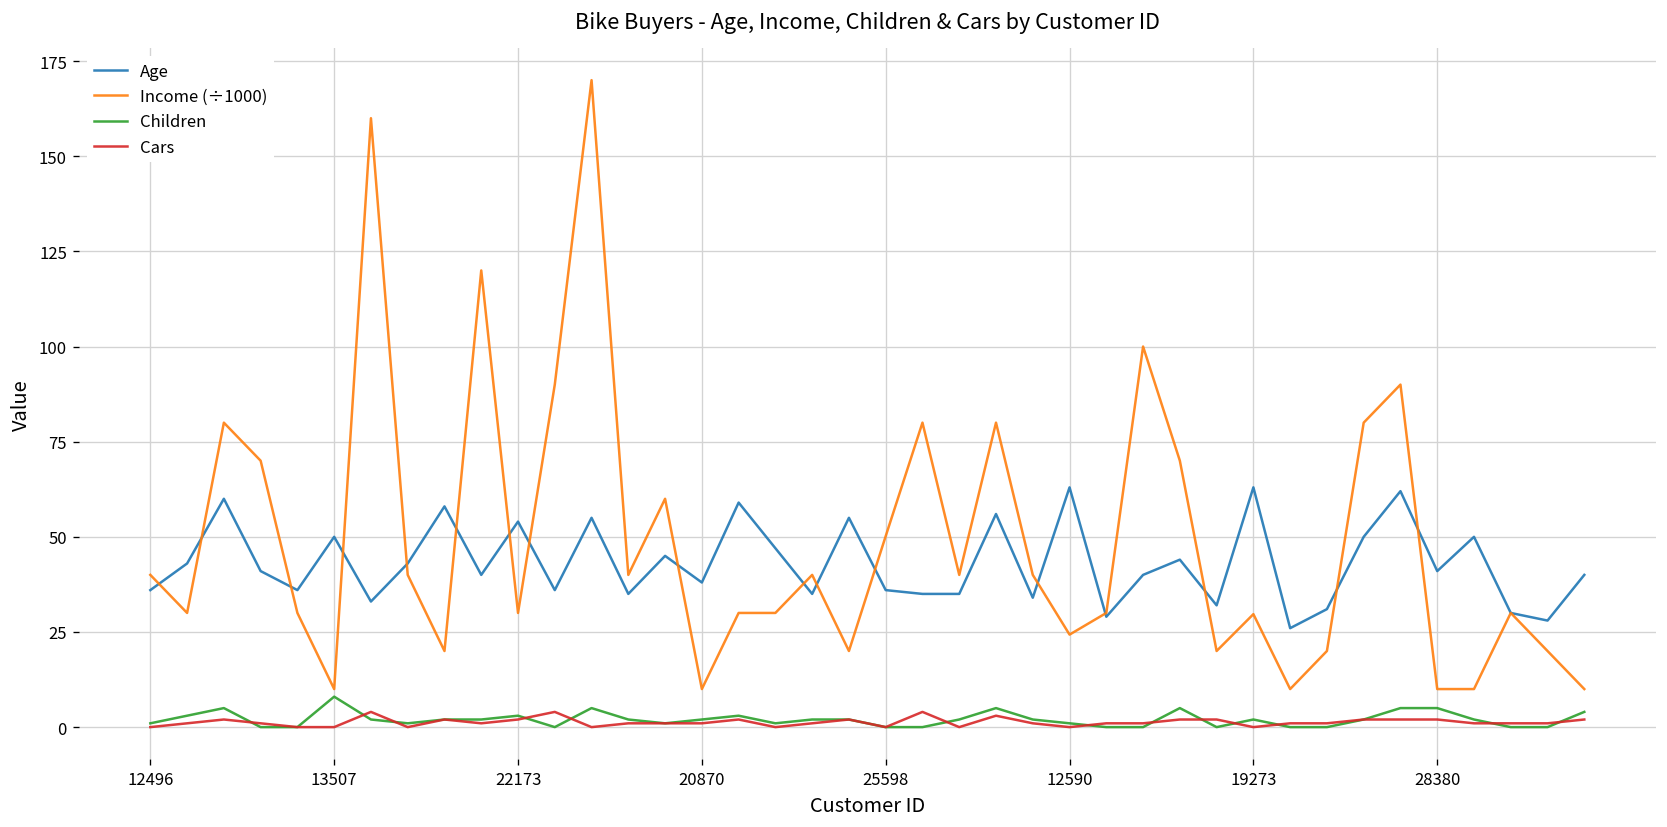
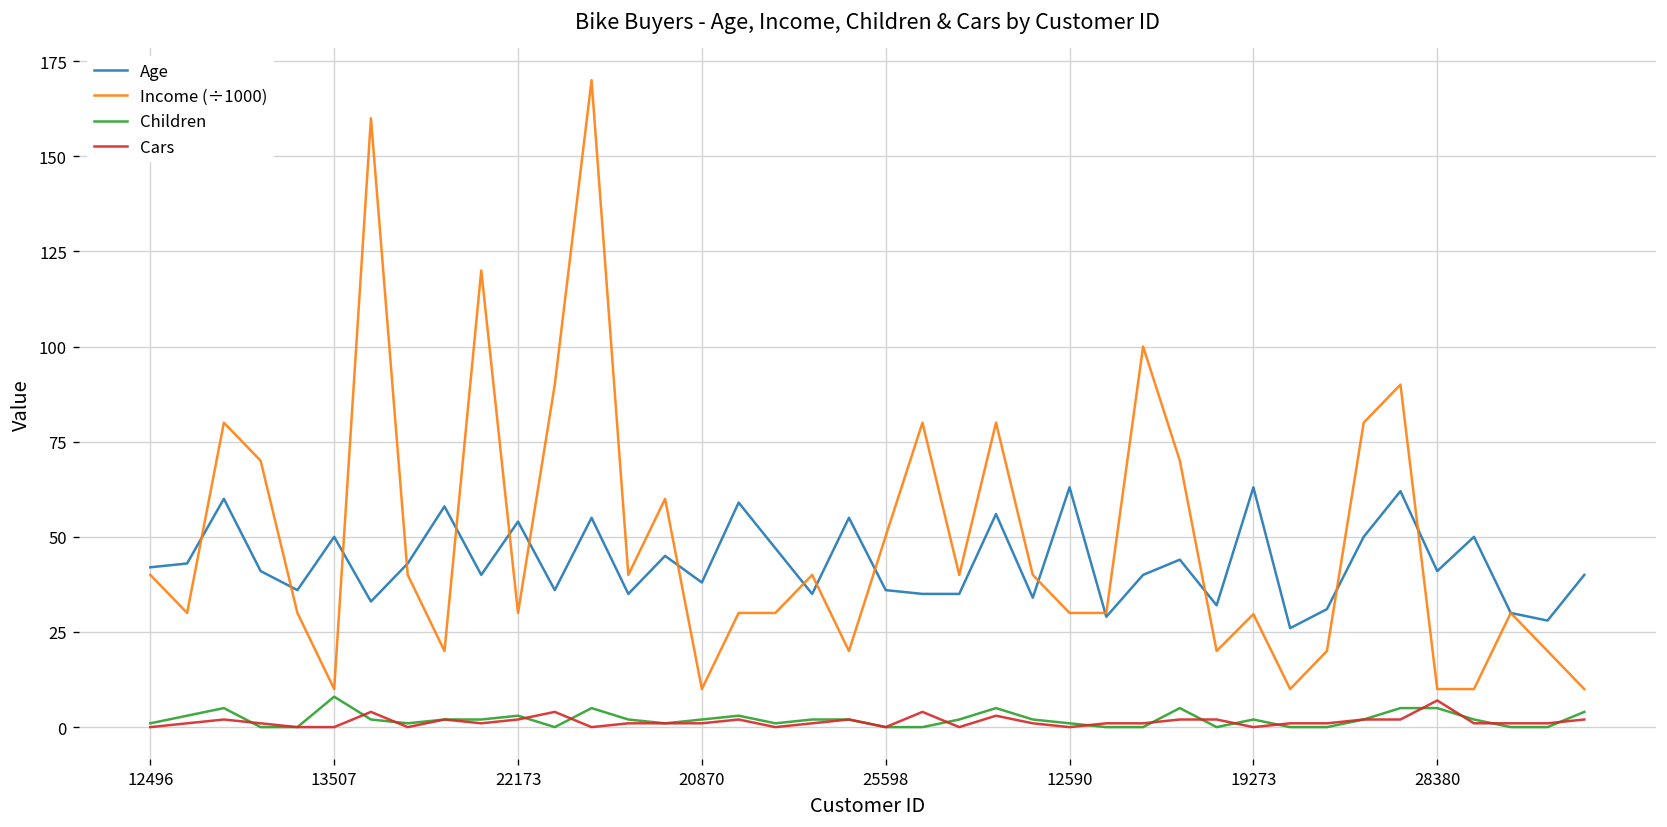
Age, 12496: 36 -> 42
Income (÷1000), 12590: 24 -> 30
Cars, 28380: 2 -> 7
